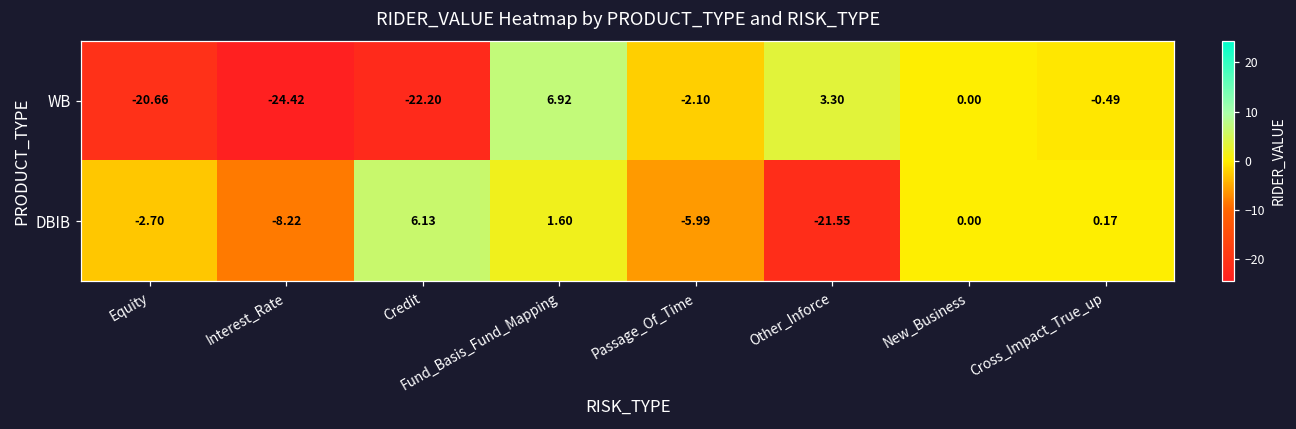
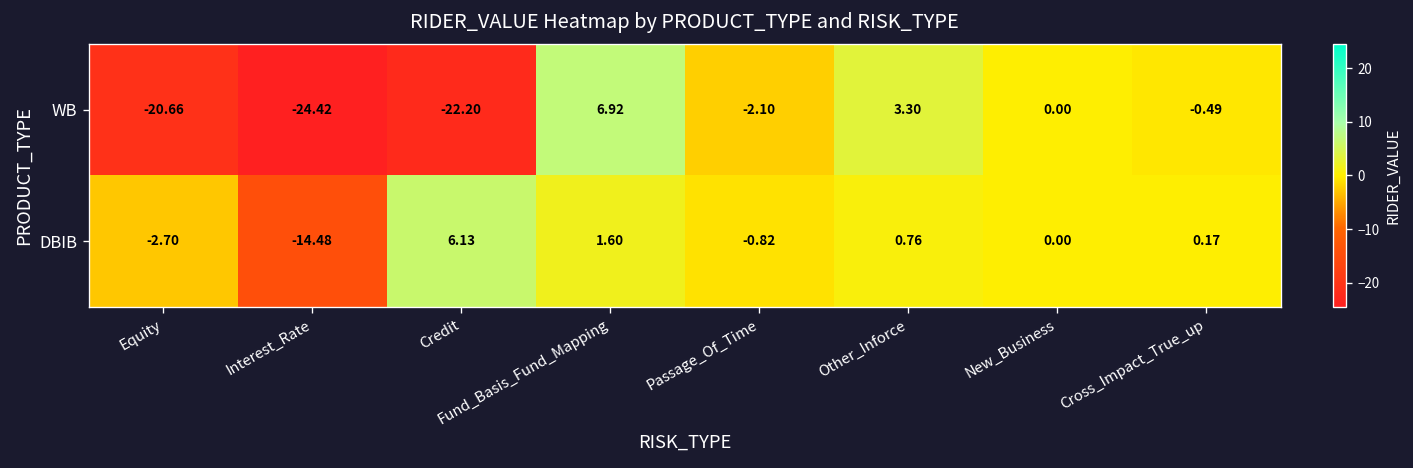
DBIB, Interest_Rate: -8.22 -> -14.48
DBIB, Passage_Of_Time: -5.99 -> -0.82
DBIB, Other_Inforce: -21.55 -> 0.76
